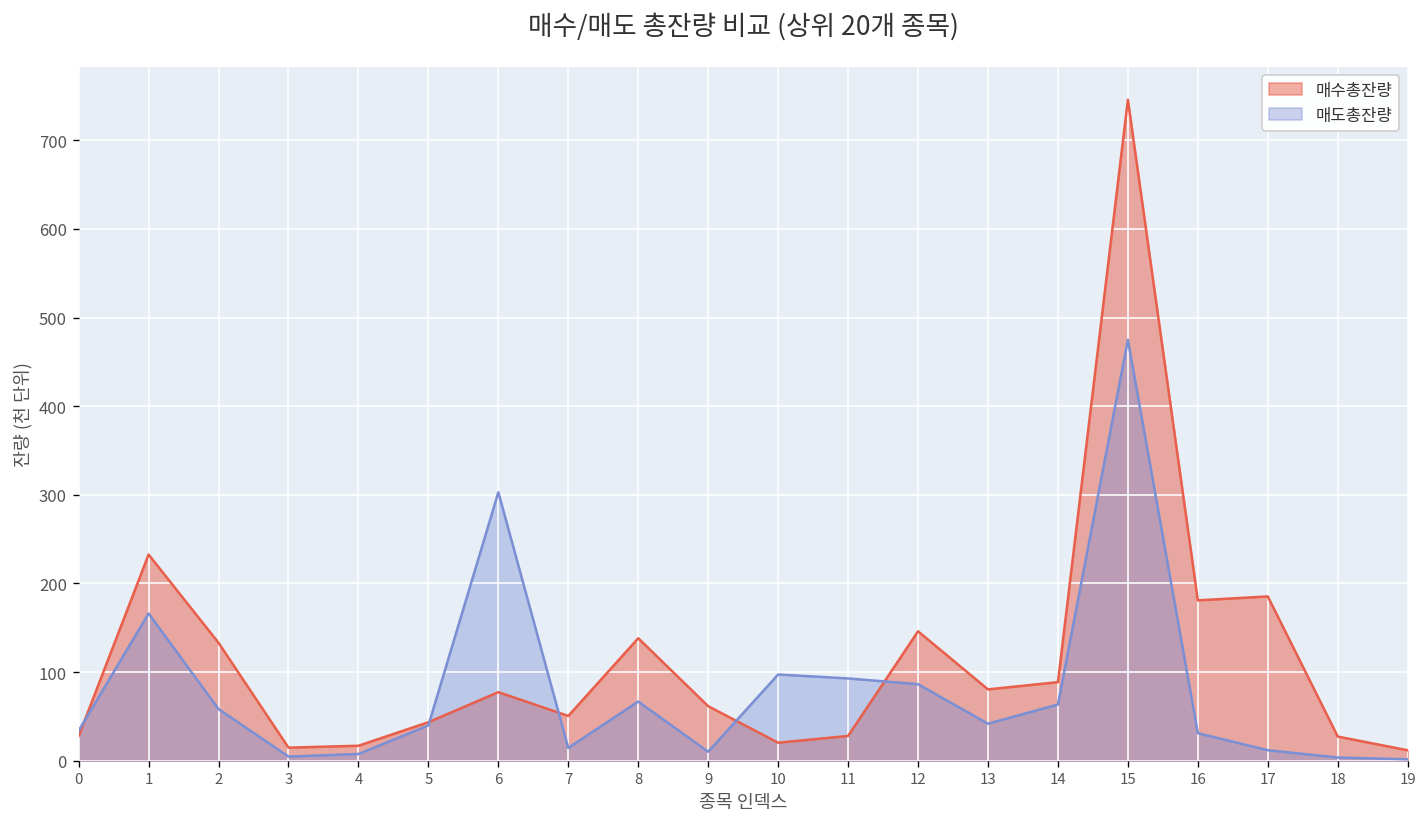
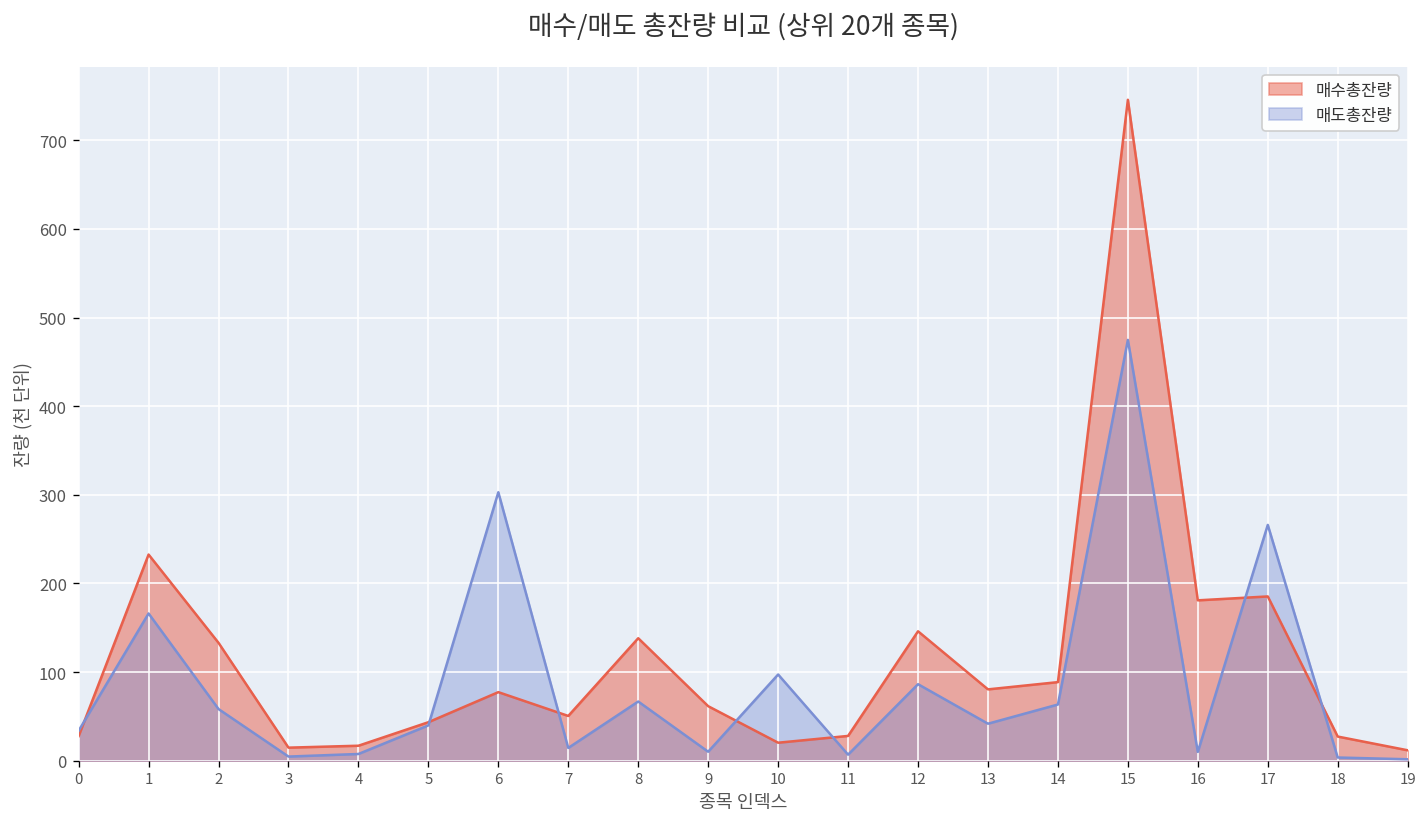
매도총잔량, 11: 90 -> 10
매도총잔량, 16: 30 -> 10
매도총잔량, 17: 10 -> 270
